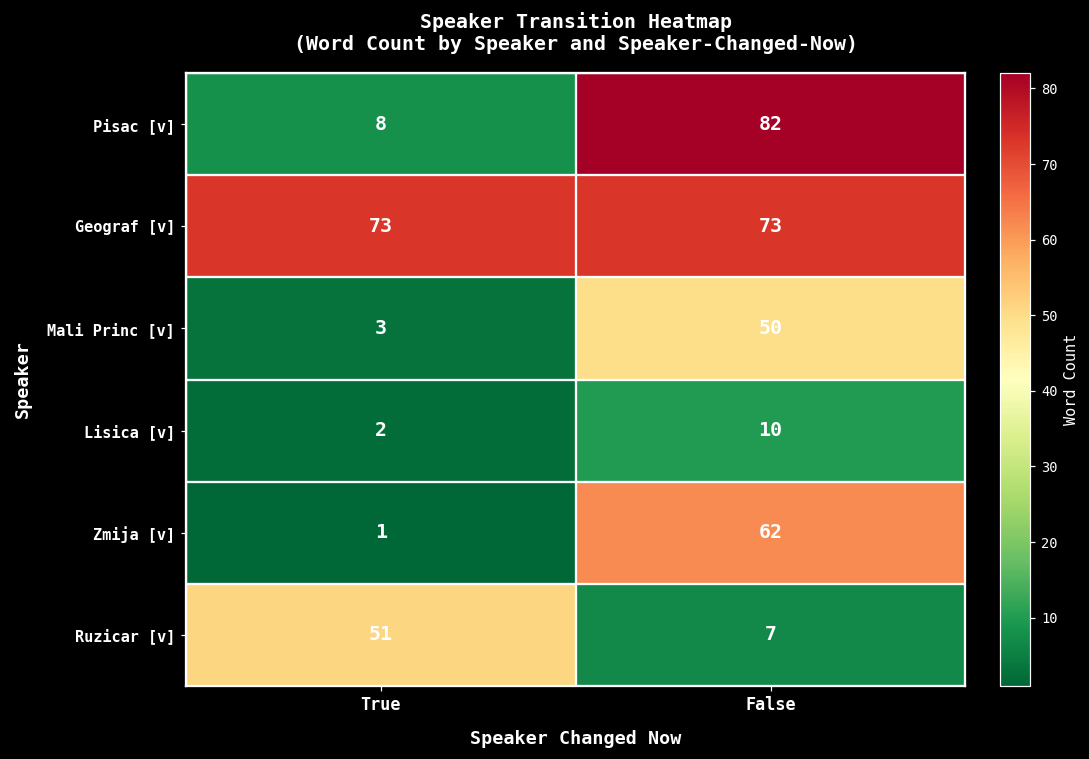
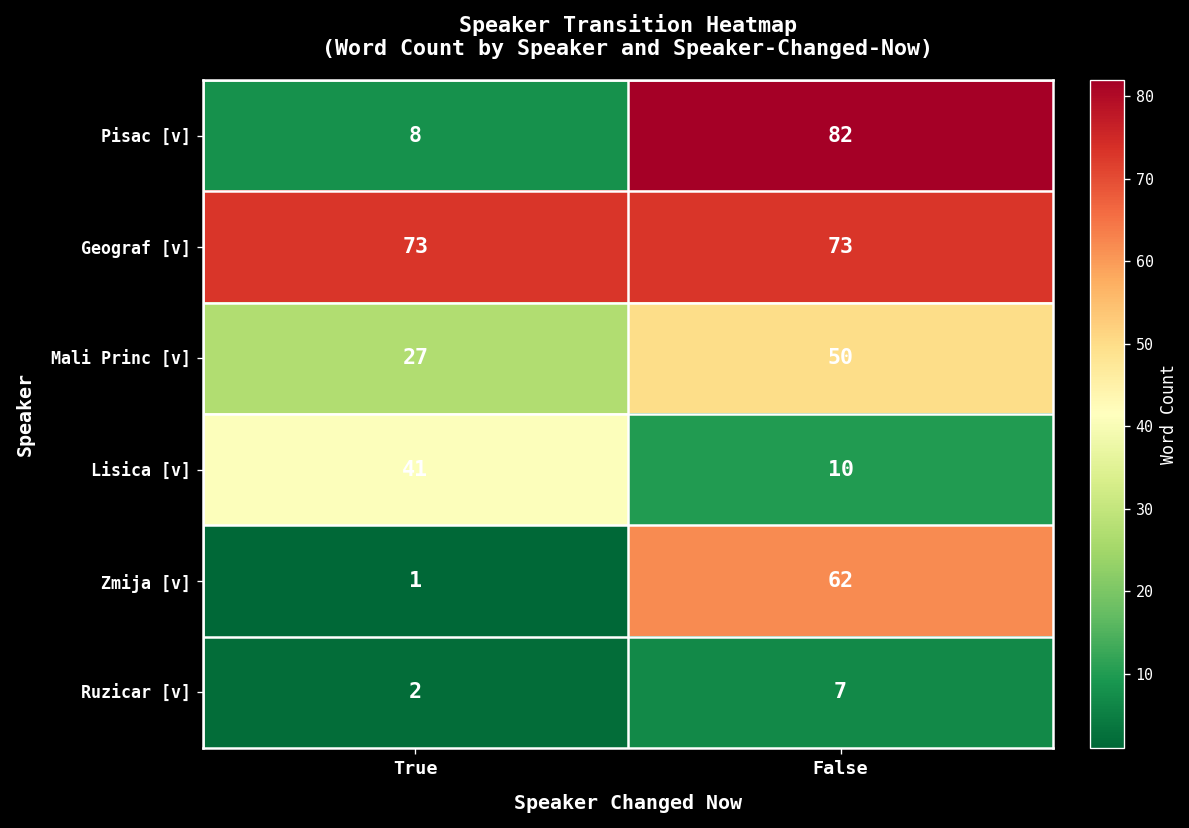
Mali Princ [v], True: 3 -> 27
Lisica [v], True: 2 -> 41
Ruzicar [v], True: 51 -> 2
